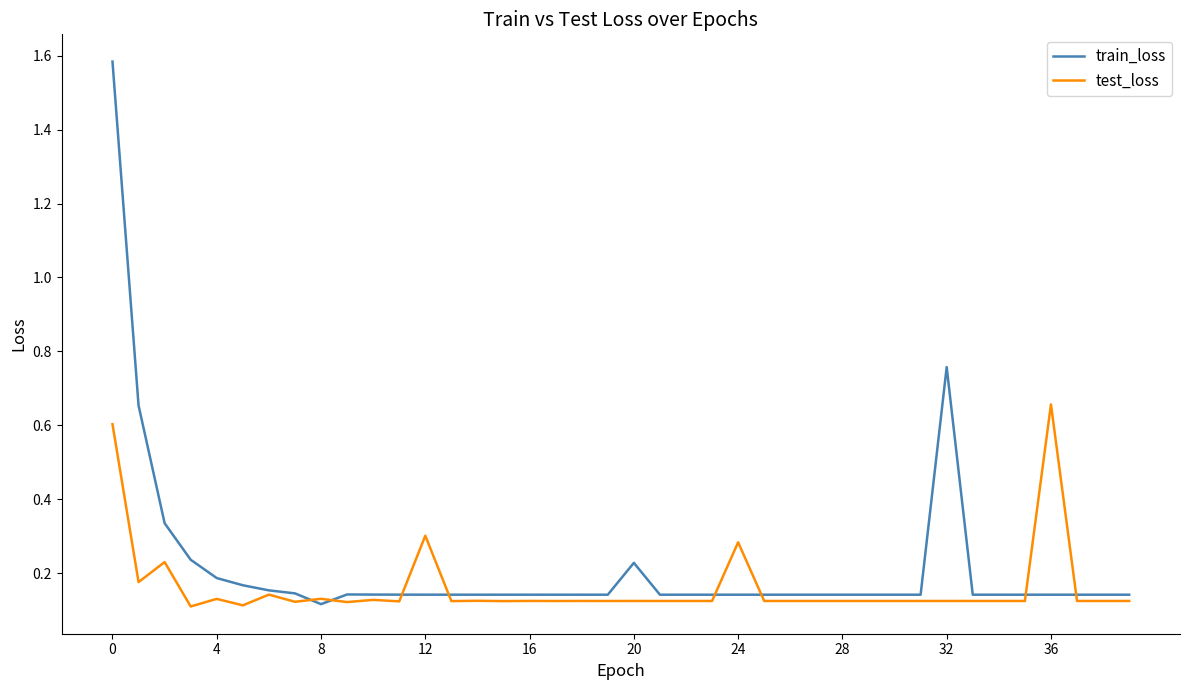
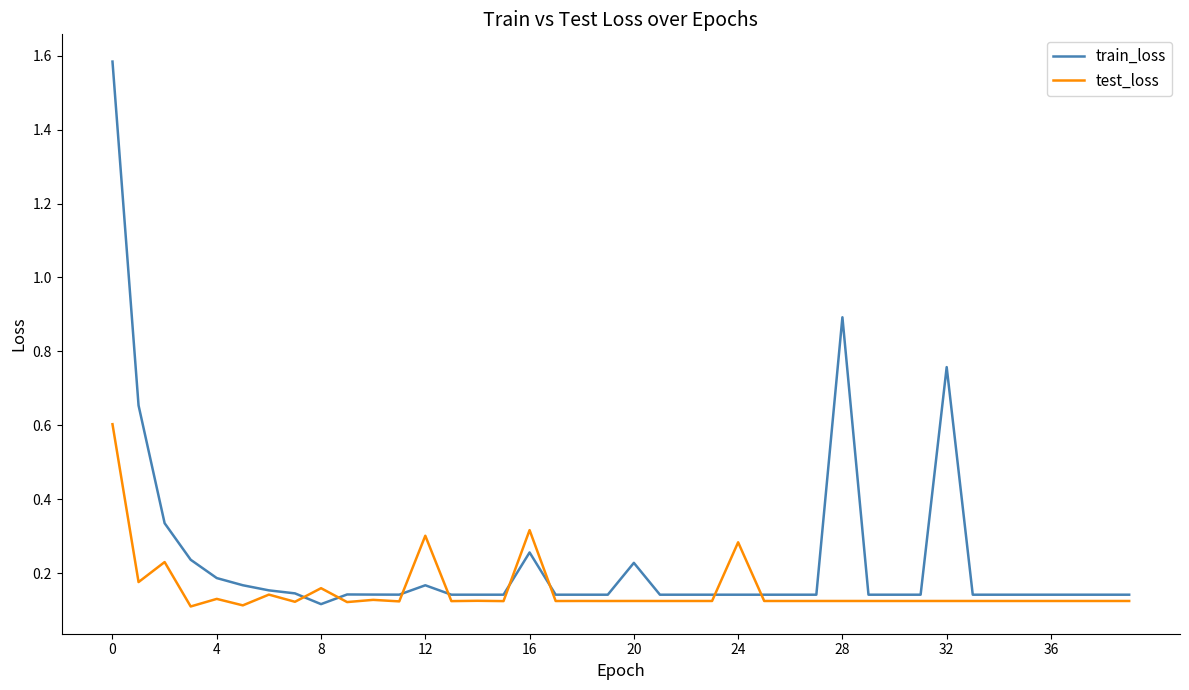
test_loss, 8: 0.13 -> 0.16
train_loss, 12: 0.14 -> 0.17
train_loss, 16: 0.14 -> 0.26
test_loss, 16: 0.12 -> 0.32
train_loss, 28: 0.14 -> 0.89
test_loss, 36: 0.66 -> 0.12
